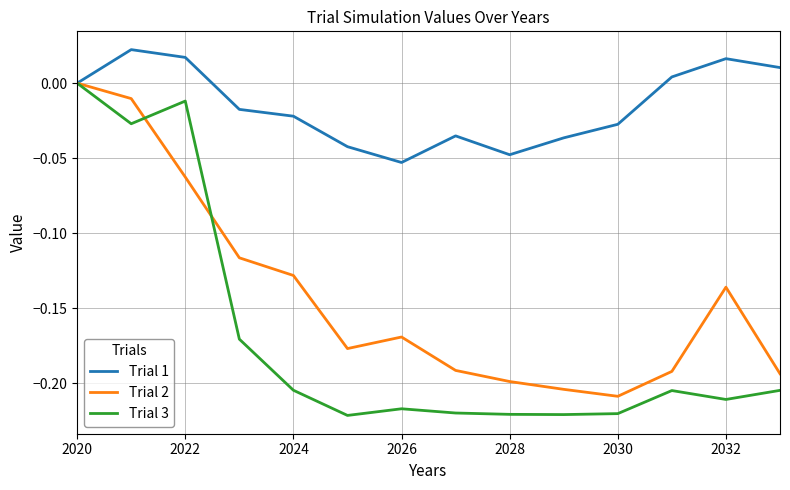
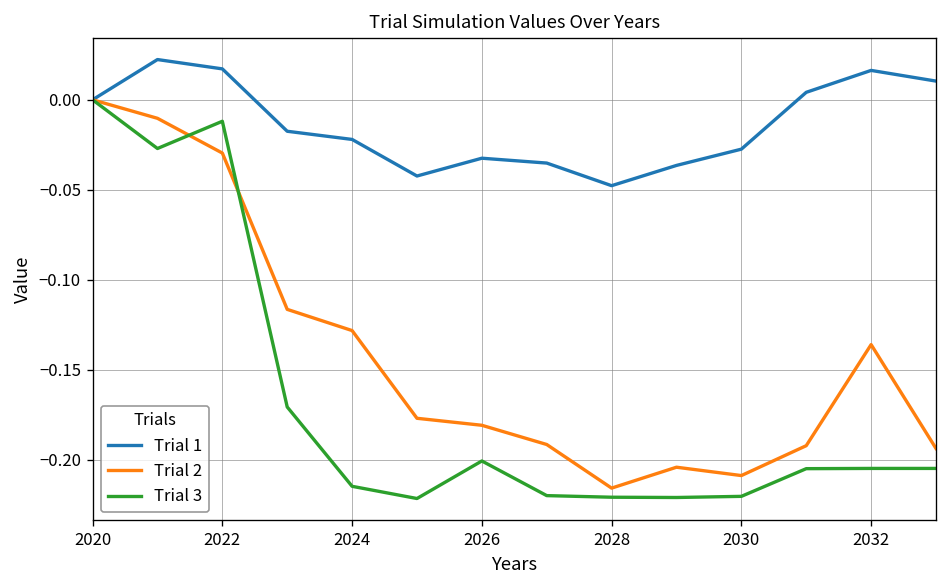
Trial 2, 2022: -0.063 -> -0.030
Trial 3, 2024: -0.205 -> -0.215
Trial 1, 2026: -0.053 -> -0.032
Trial 2, 2026: -0.169 -> -0.181
Trial 3, 2026: -0.217 -> -0.201
Trial 2, 2028: -0.199 -> -0.216
Trial 3, 2032: -0.211 -> -0.205
